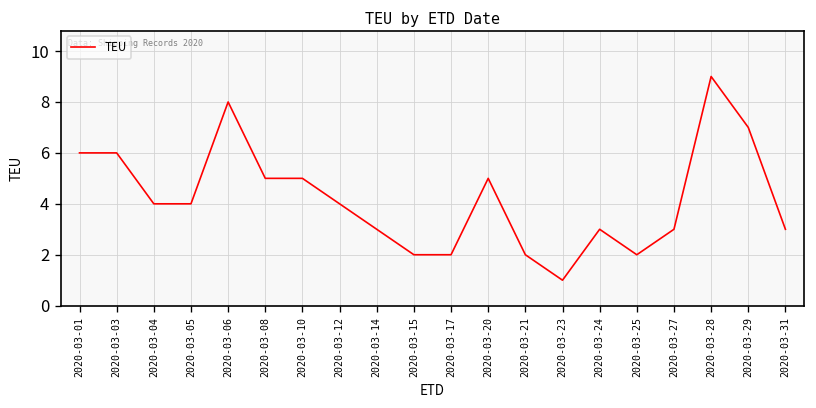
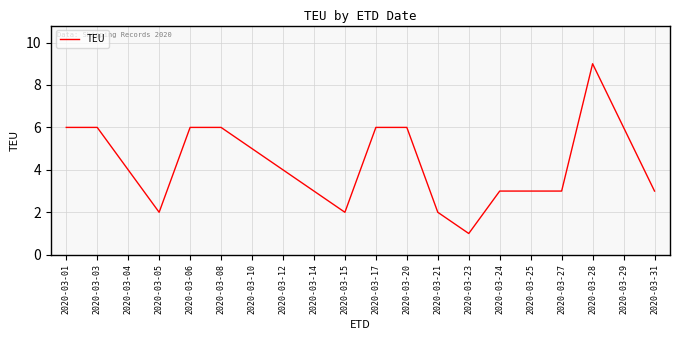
2020-03-05: 4 -> 2
2020-03-06: 8 -> 6
2020-03-08: 5 -> 6
2020-03-17: 2 -> 6
2020-03-20: 5 -> 6
2020-03-25: 2 -> 3
2020-03-29: 7 -> 6
